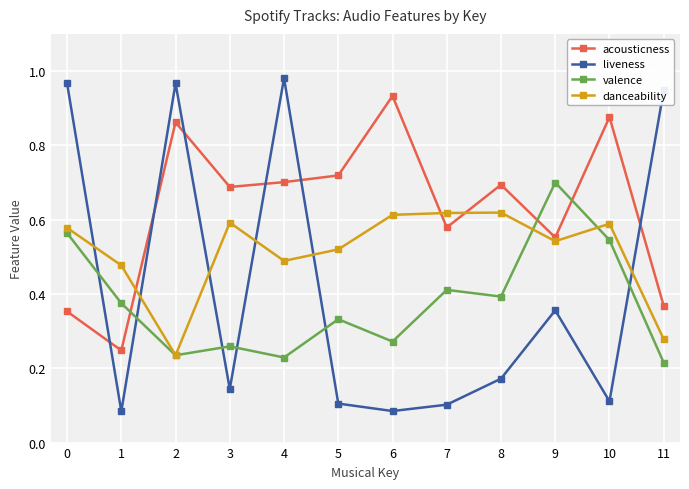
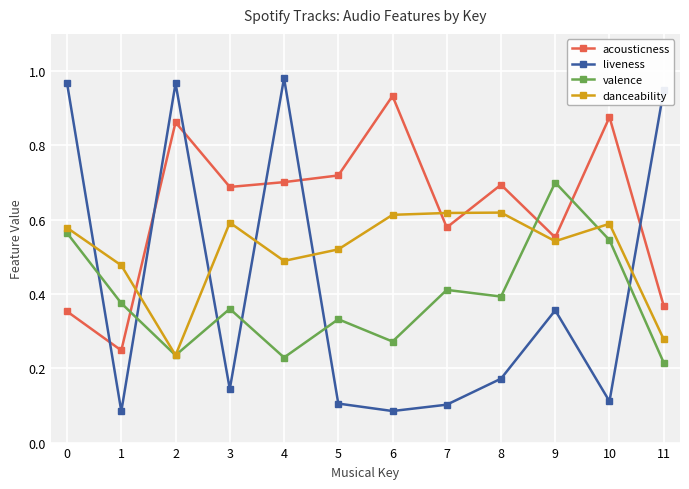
valence, 3: 0.26 -> 0.36
